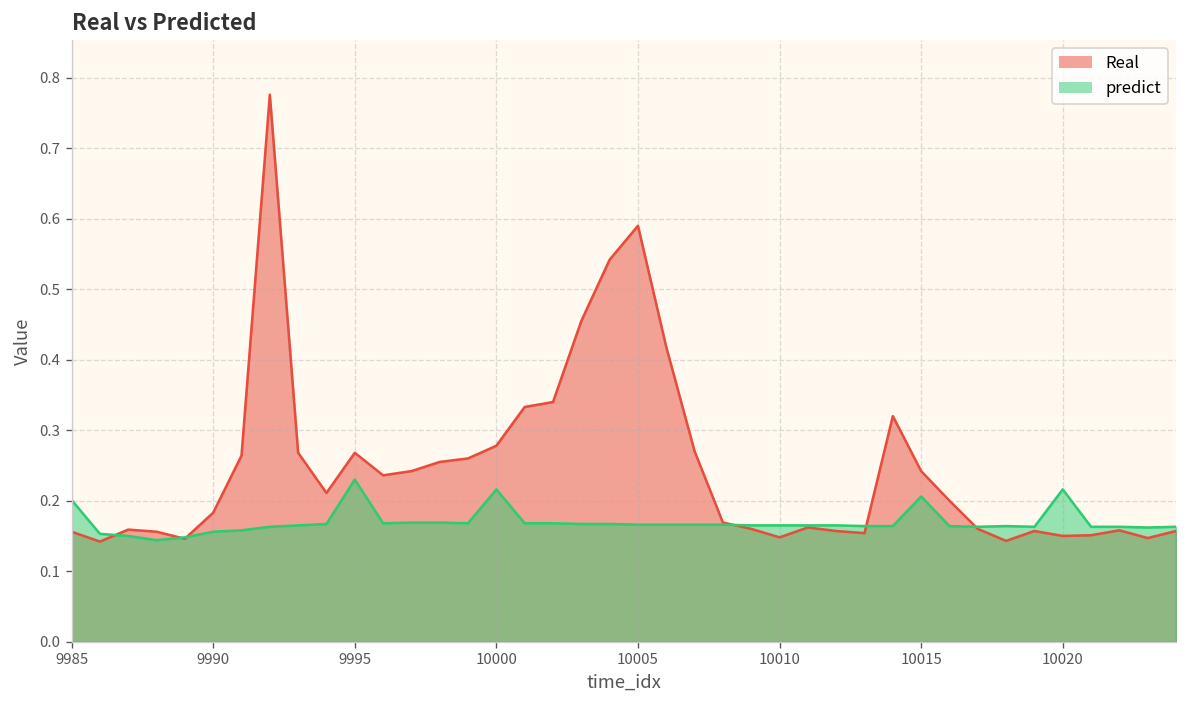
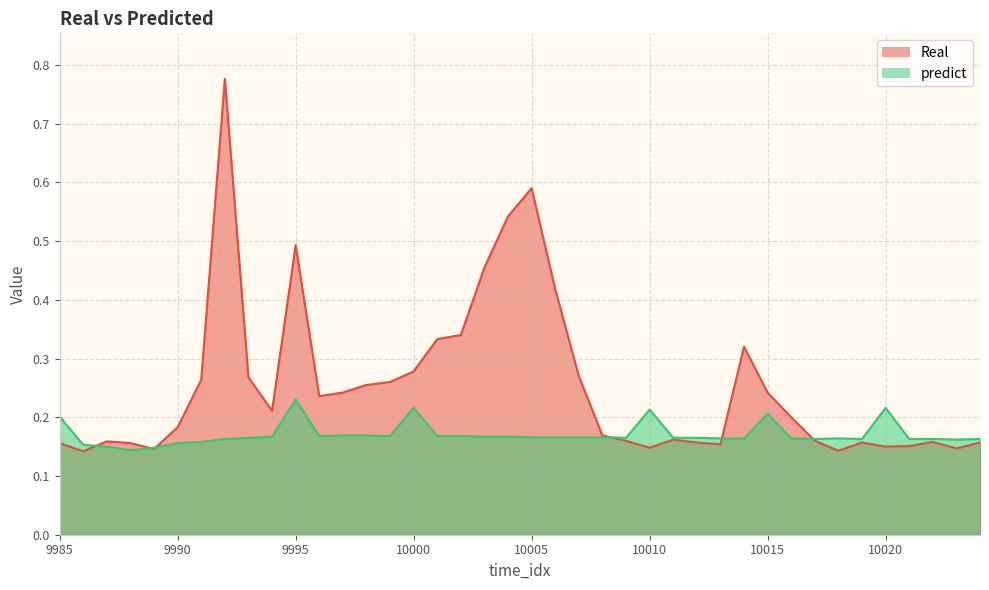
Real, 9995: 0.27 -> 0.49
predict, 10010: 0.17 -> 0.21
